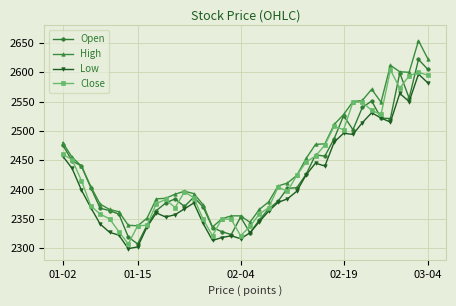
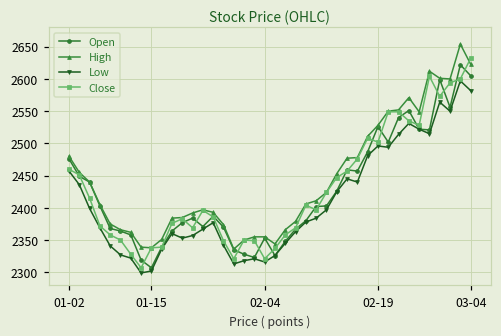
Close, 03-04: 2600 -> 2630
